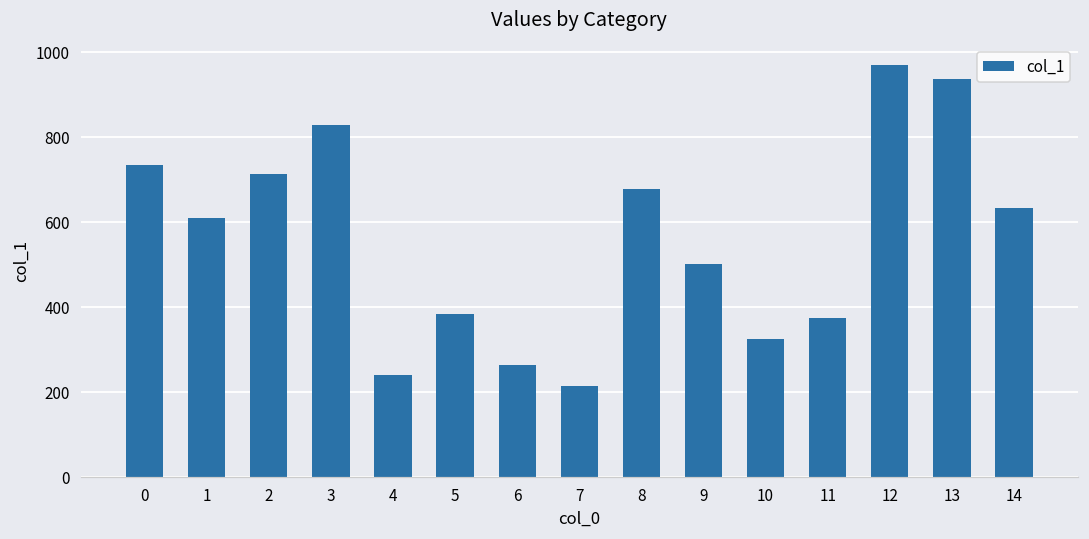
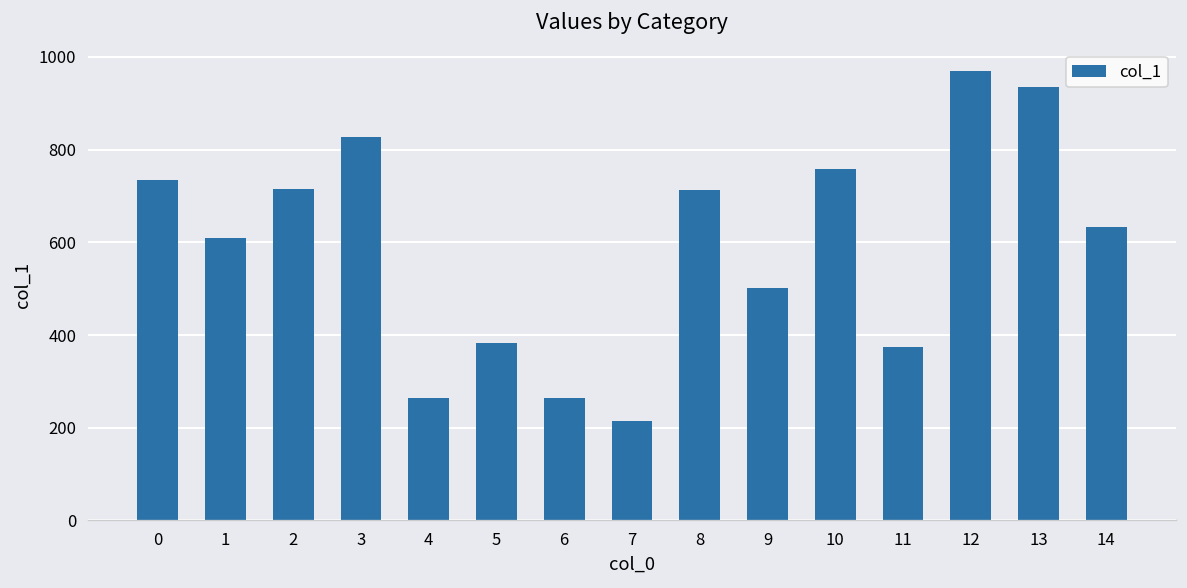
4: 240 -> 260
8: 680 -> 710
10: 330 -> 760
